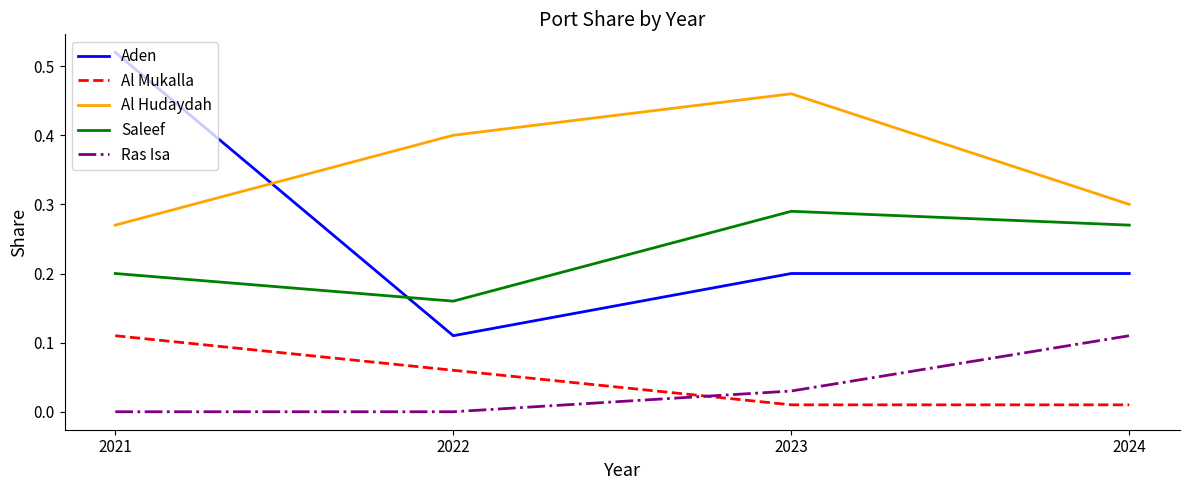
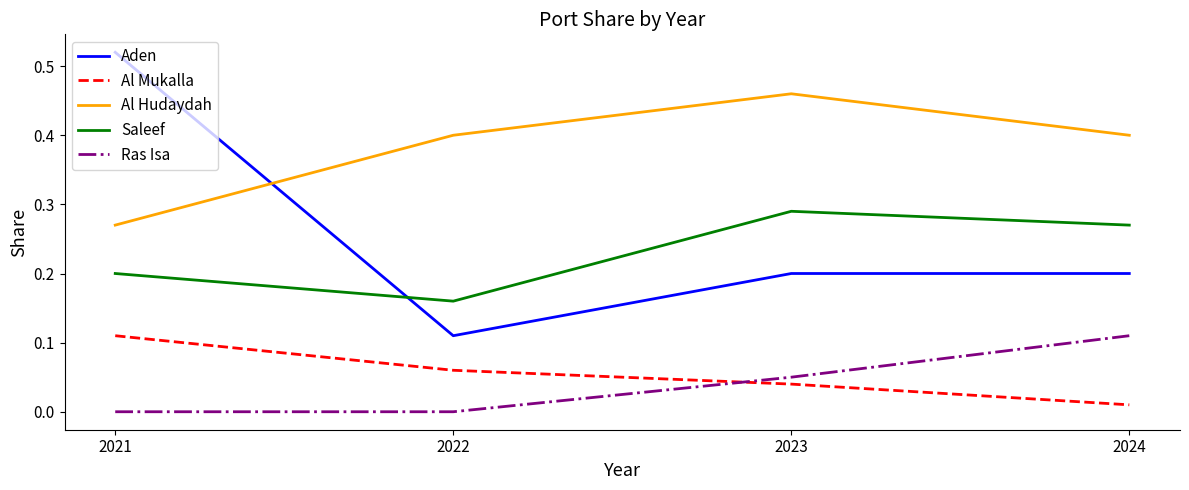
Al Mukalla, 2023: 0.01 -> 0.04
Ras Isa, 2023: 0.03 -> 0.05
Al Hudaydah, 2024: 0.3 -> 0.4
